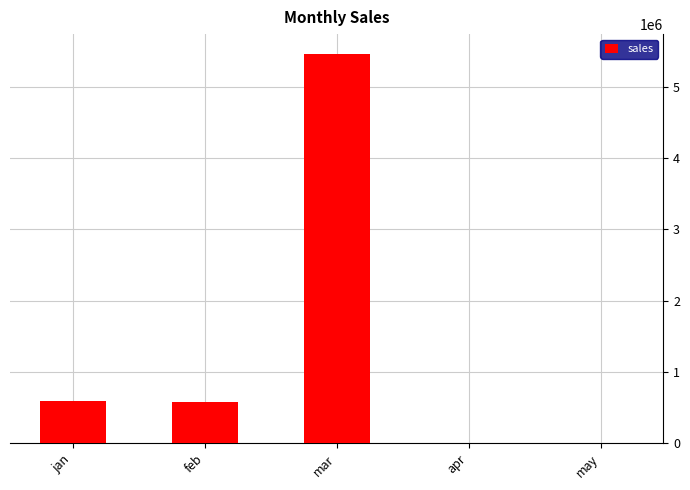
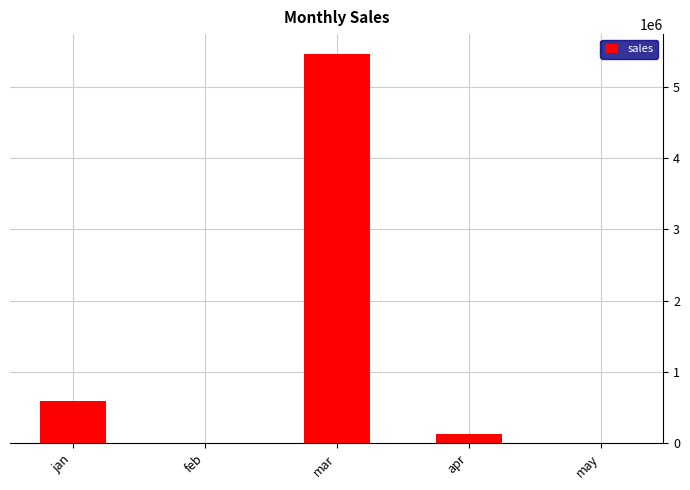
feb: 600000 -> 0
apr: 0 -> 100000
